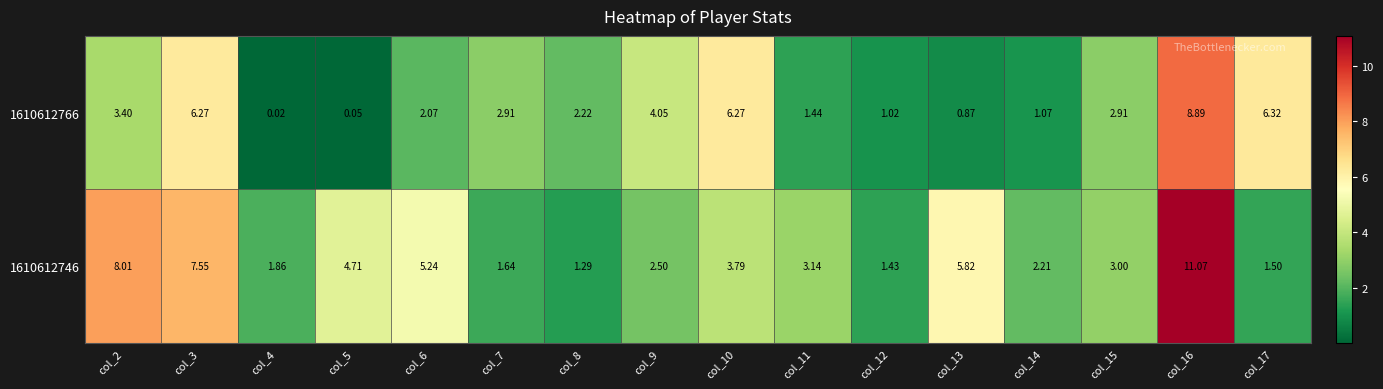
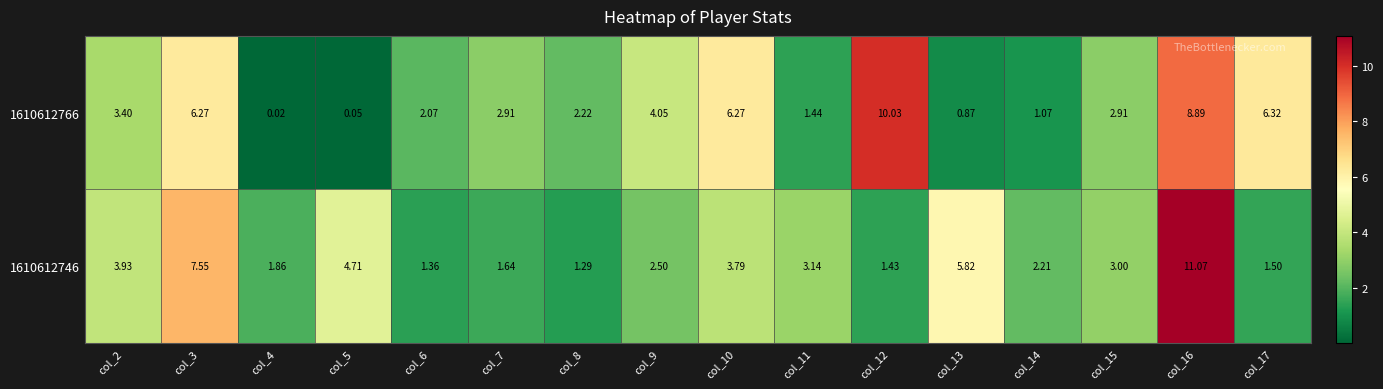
1610612766, col_12: 1.02 -> 10.03
1610612746, col_2: 8.01 -> 3.93
1610612746, col_6: 5.24 -> 1.36
